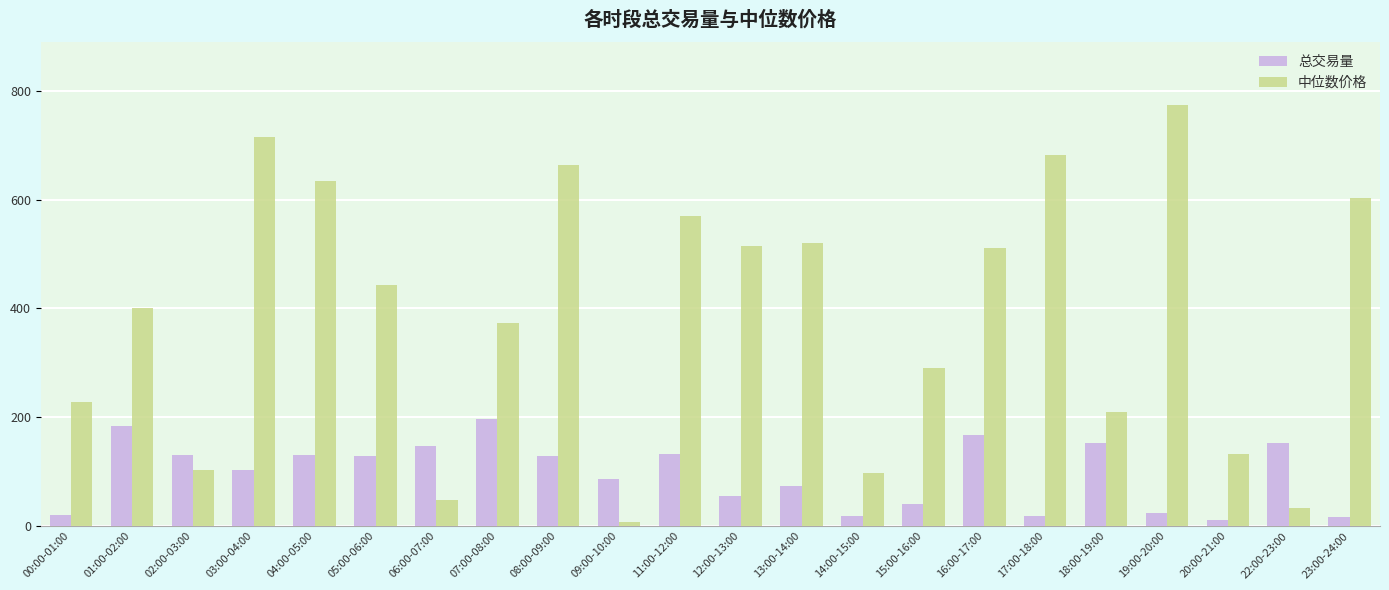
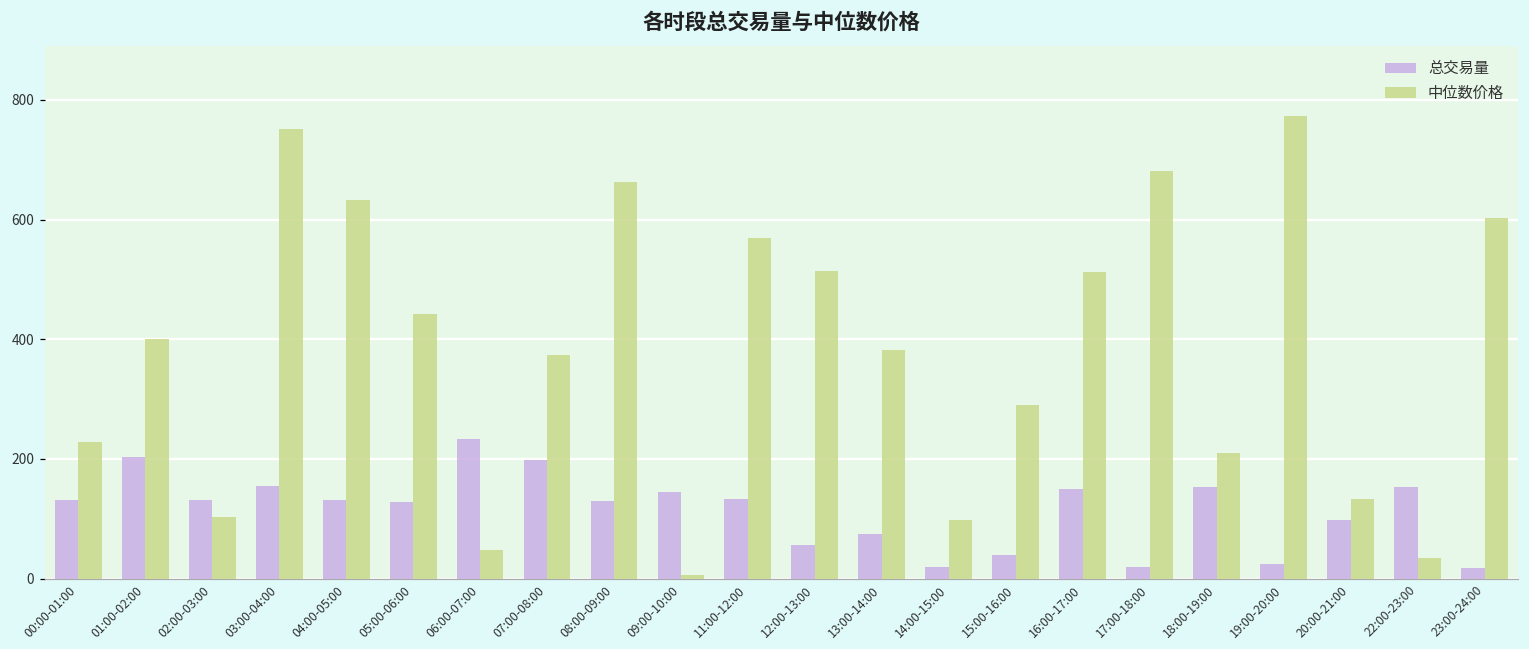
总交易量, 00:00-01:00: 20 -> 130
总交易量, 01:00-02:00: 180 -> 200
总交易量, 03:00-04:00: 100 -> 150
中位数价格, 03:00-04:00: 720 -> 750
总交易量, 06:00-07:00: 150 -> 230
总交易量, 09:00-10:00: 90 -> 140
中位数价格, 13:00-14:00: 520 -> 380
总交易量, 16:00-17:00: 170 -> 150
总交易量, 20:00-21:00: 10 -> 100
